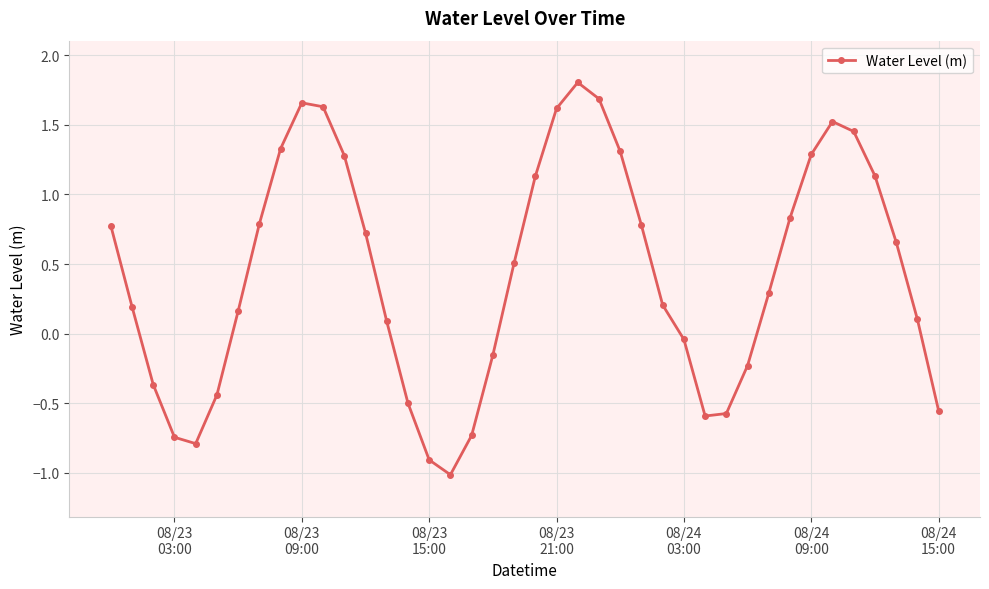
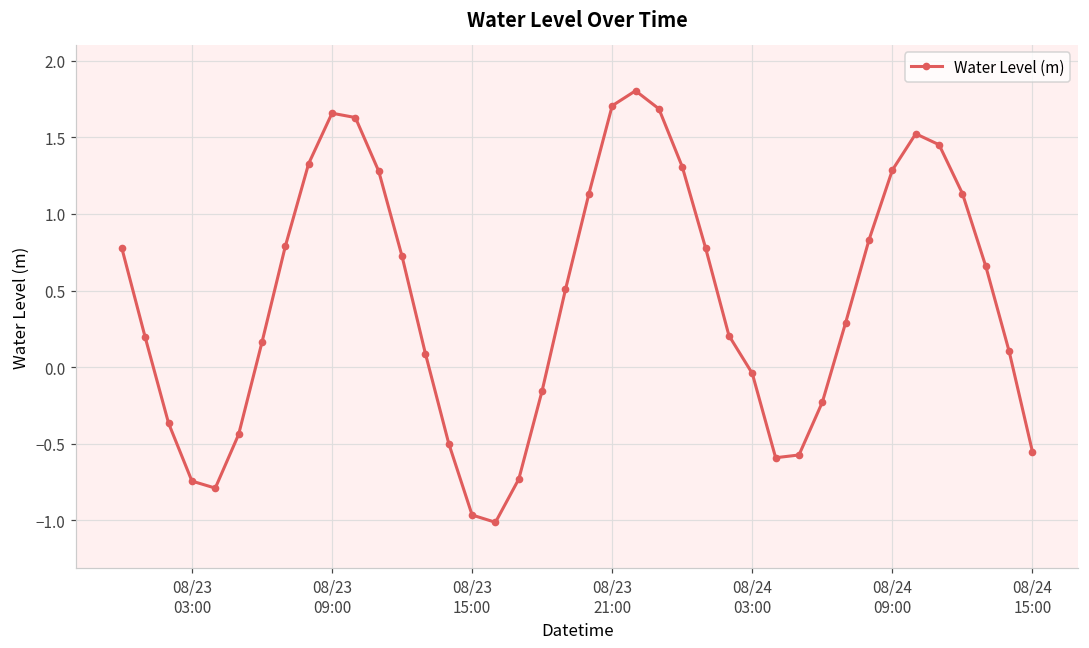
08/23 15:00: -0.91 -> -0.97
08/23 21:00: 1.62 -> 1.71
